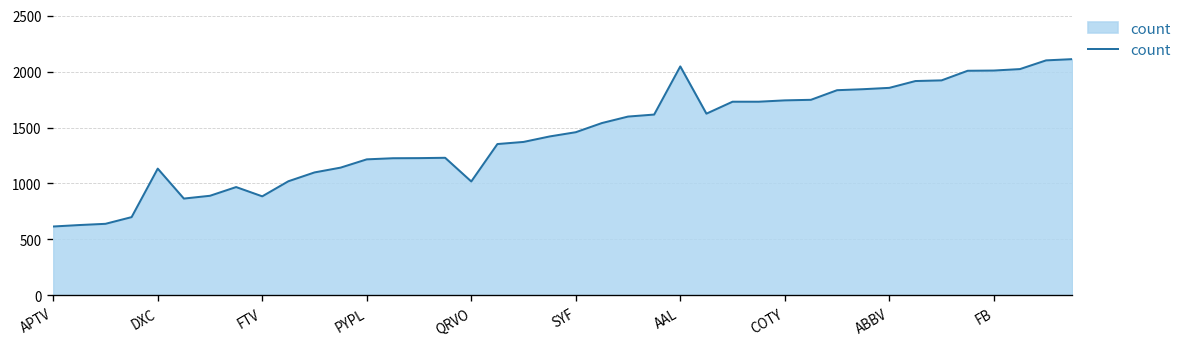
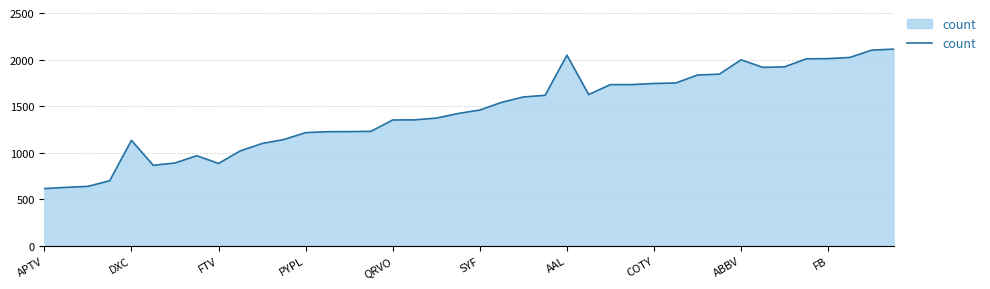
QRVO: 1000 -> 1400
ABBV: 1900 -> 2000
